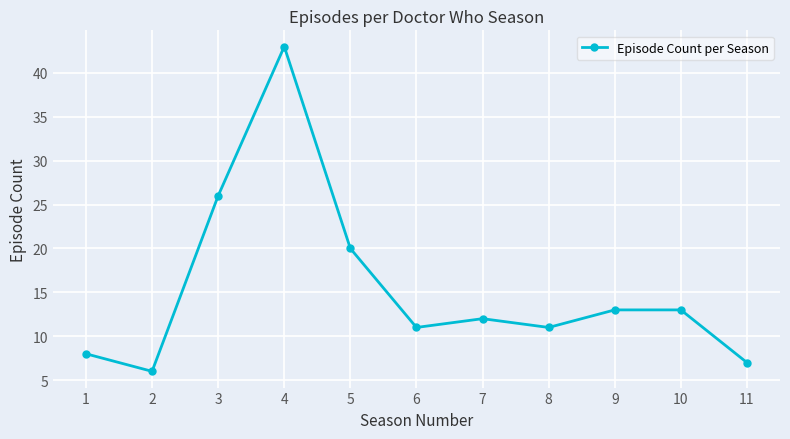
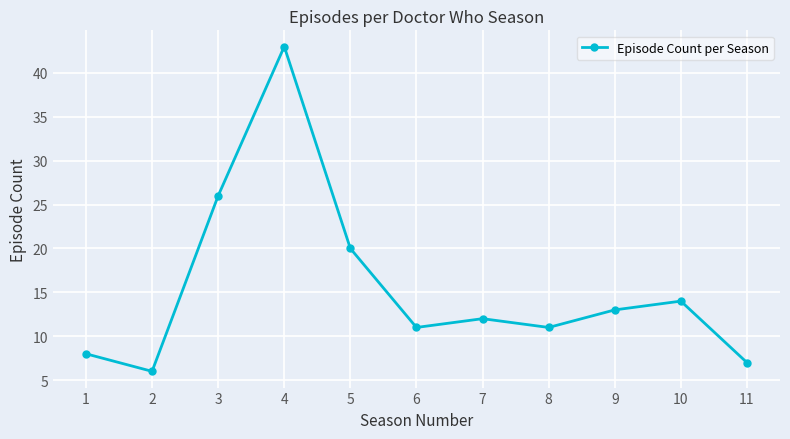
10: 13 -> 14
